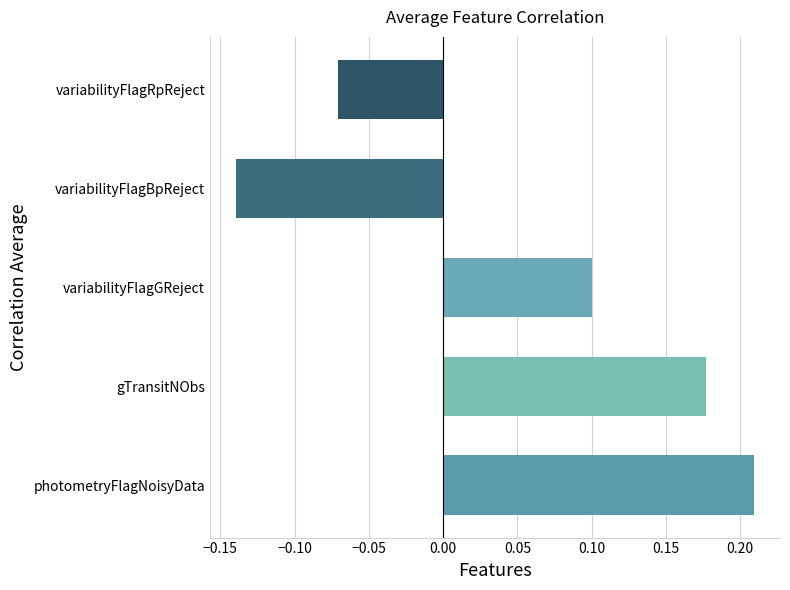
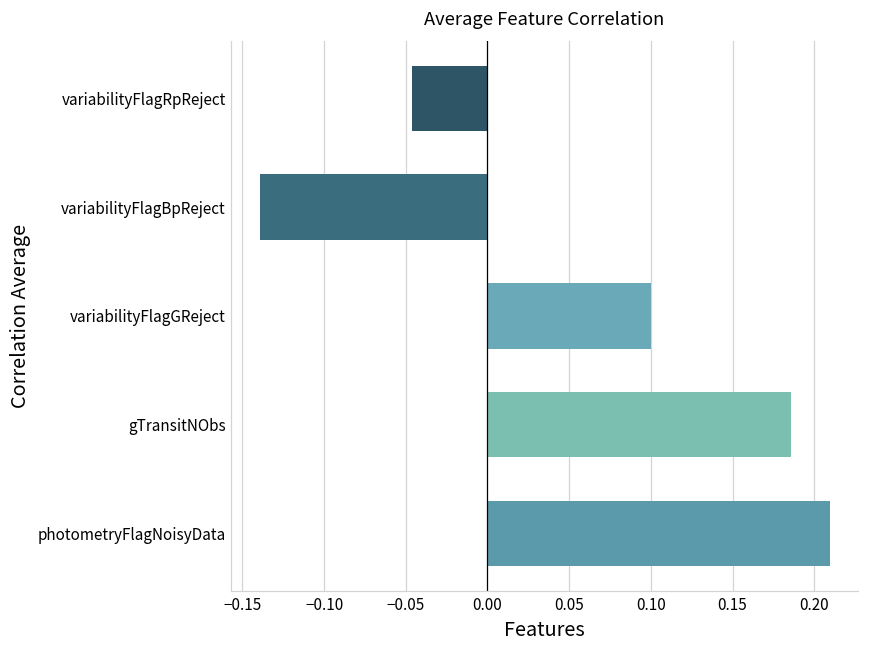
variabilityFlagRpReject: -0.071 -> -0.047
gTransitNObs: 0.177 -> 0.186
